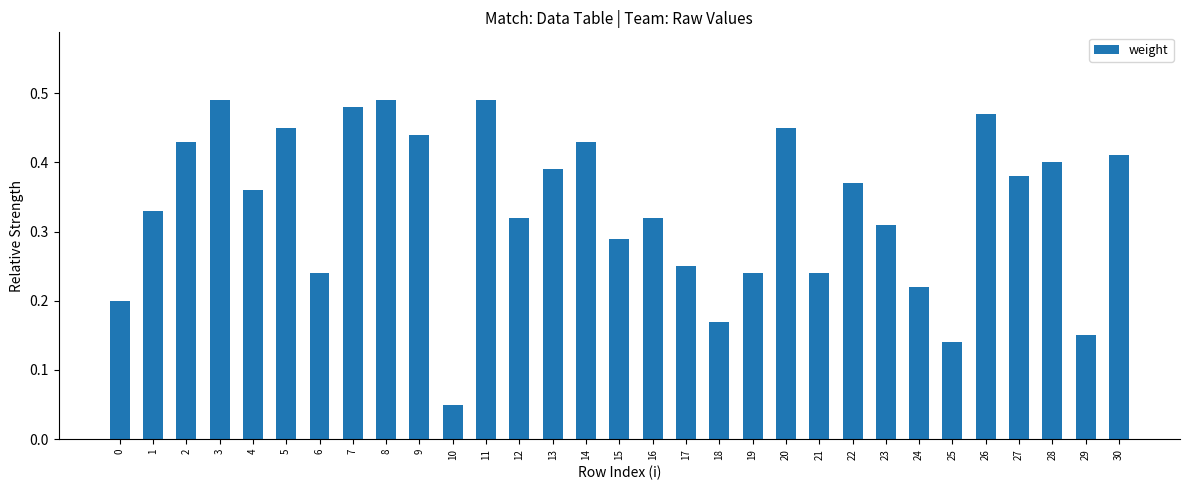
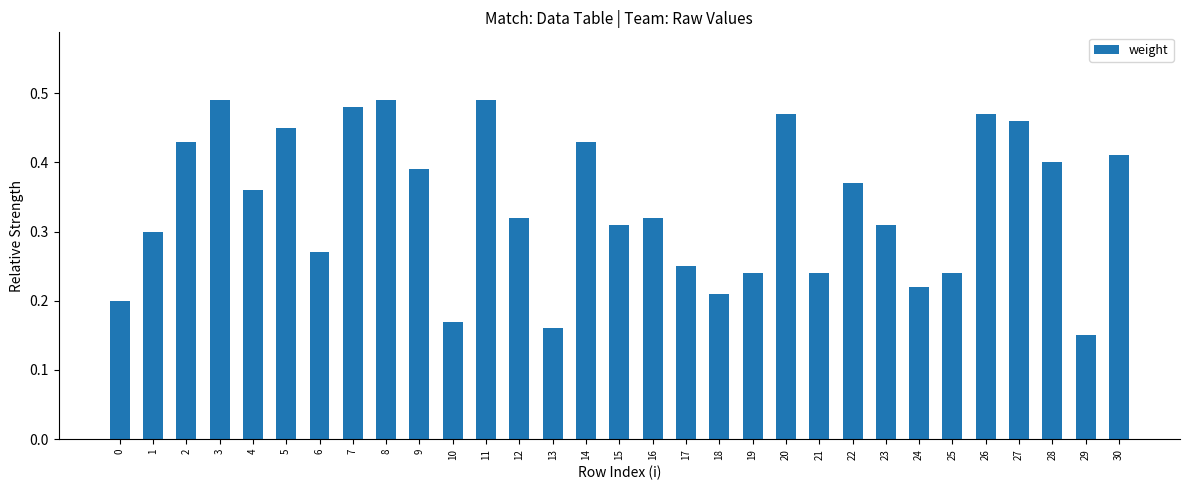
1: 0.33 -> 0.30
6: 0.24 -> 0.27
9: 0.44 -> 0.39
10: 0.05 -> 0.17
13: 0.39 -> 0.16
15: 0.29 -> 0.31
18: 0.17 -> 0.21
20: 0.45 -> 0.47
25: 0.14 -> 0.24
27: 0.38 -> 0.46
